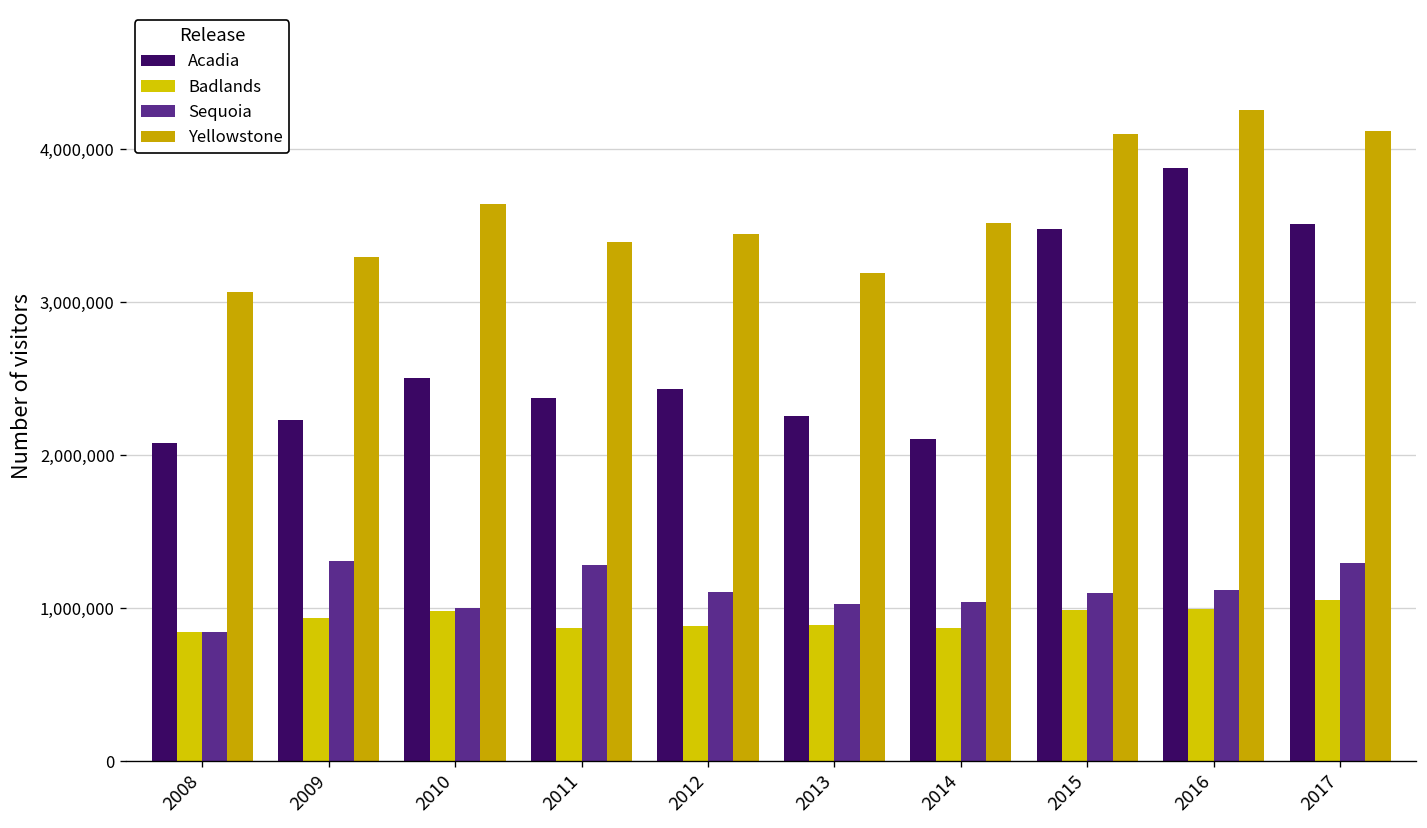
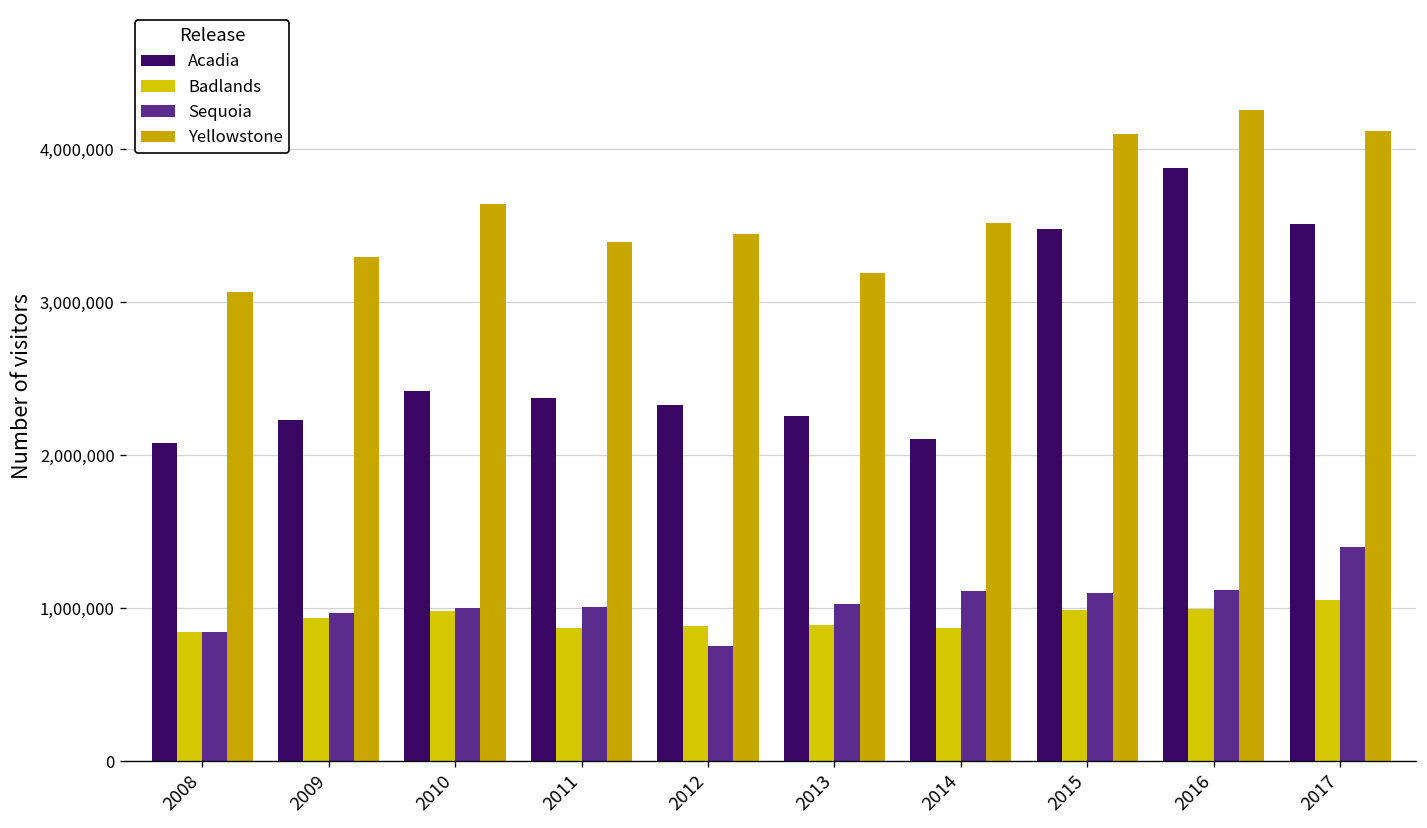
Sequoia, 2009: 1,310,000 -> 970,000
Acadia, 2010: 2,500,000 -> 2,420,000
Sequoia, 2011: 1,280,000 -> 1,010,000
Acadia, 2012: 2,430,000 -> 2,330,000
Sequoia, 2012: 1,110,000 -> 750,000
Sequoia, 2014: 1,040,000 -> 1,110,000
Sequoia, 2017: 1,290,000 -> 1,400,000
